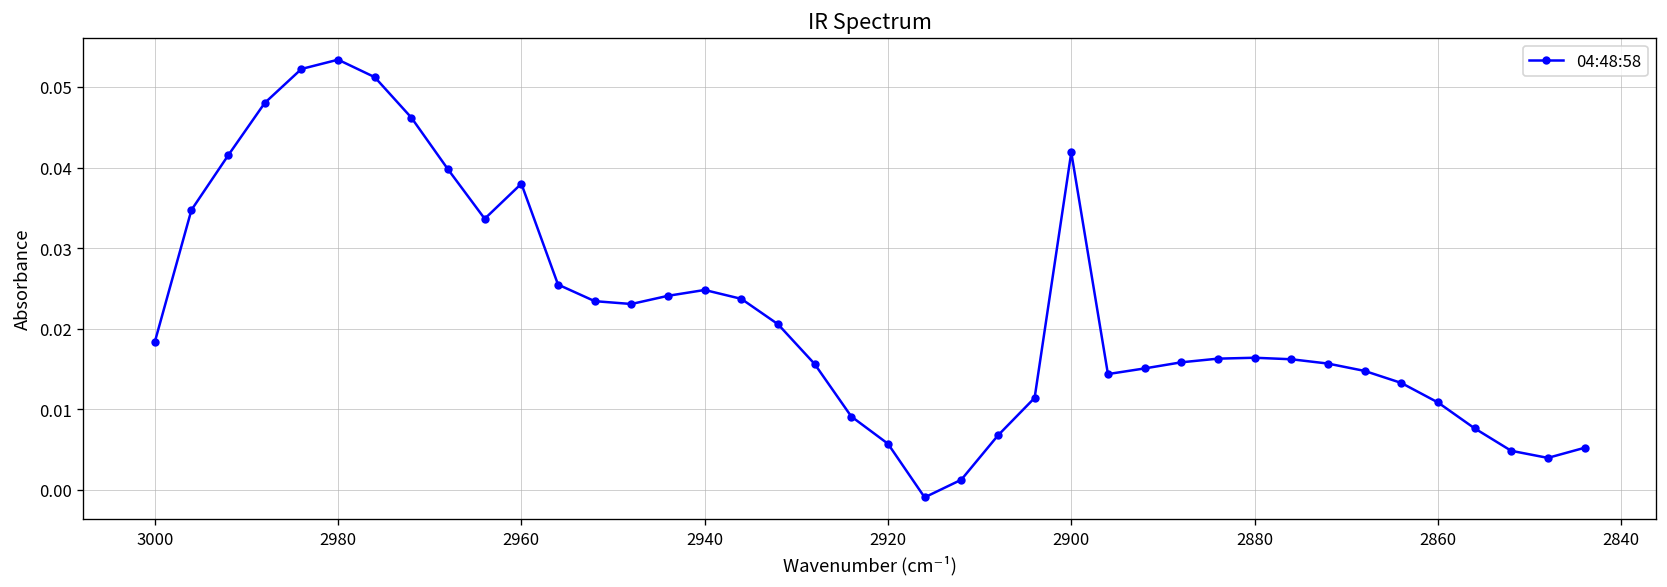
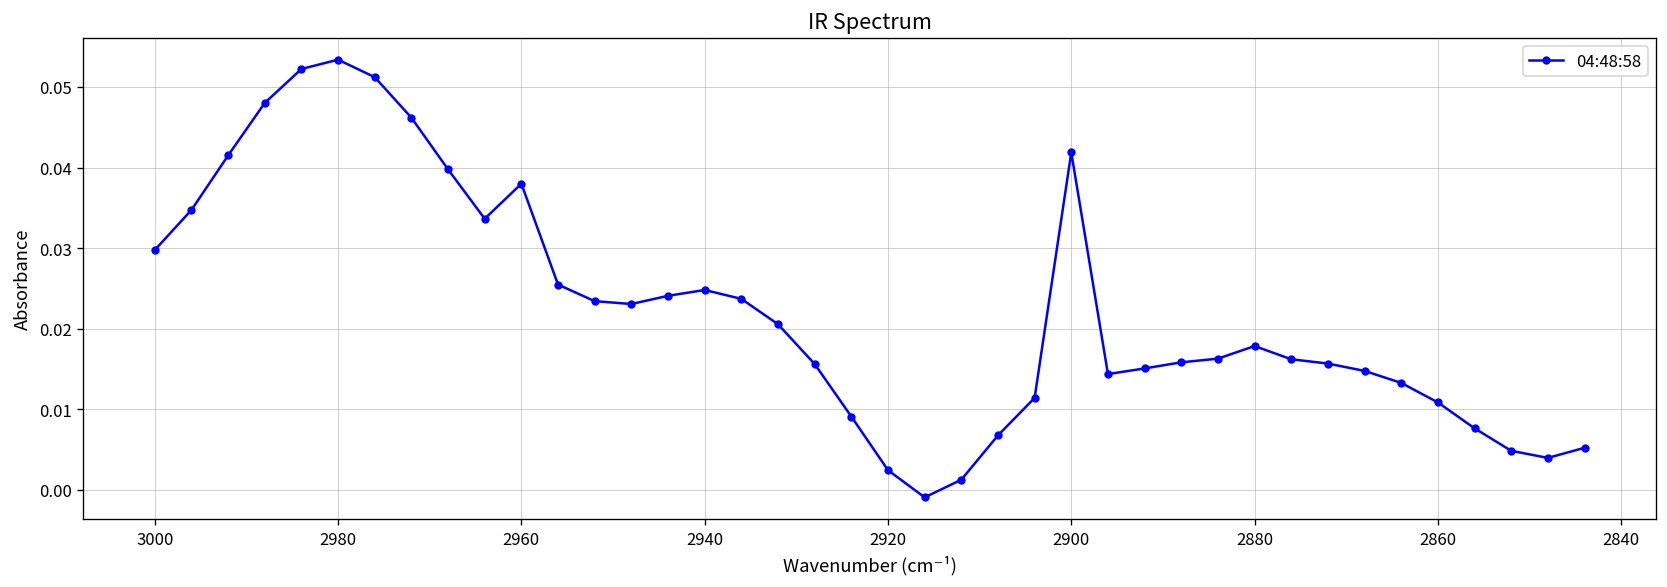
3000: 0.018 -> 0.030
2920: 0.006 -> 0.002
2880: 0.016 -> 0.018
